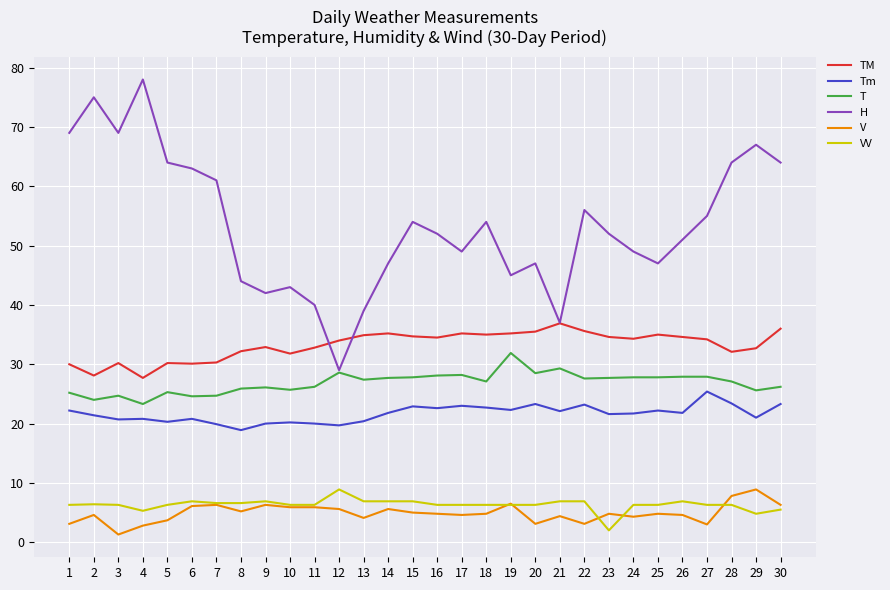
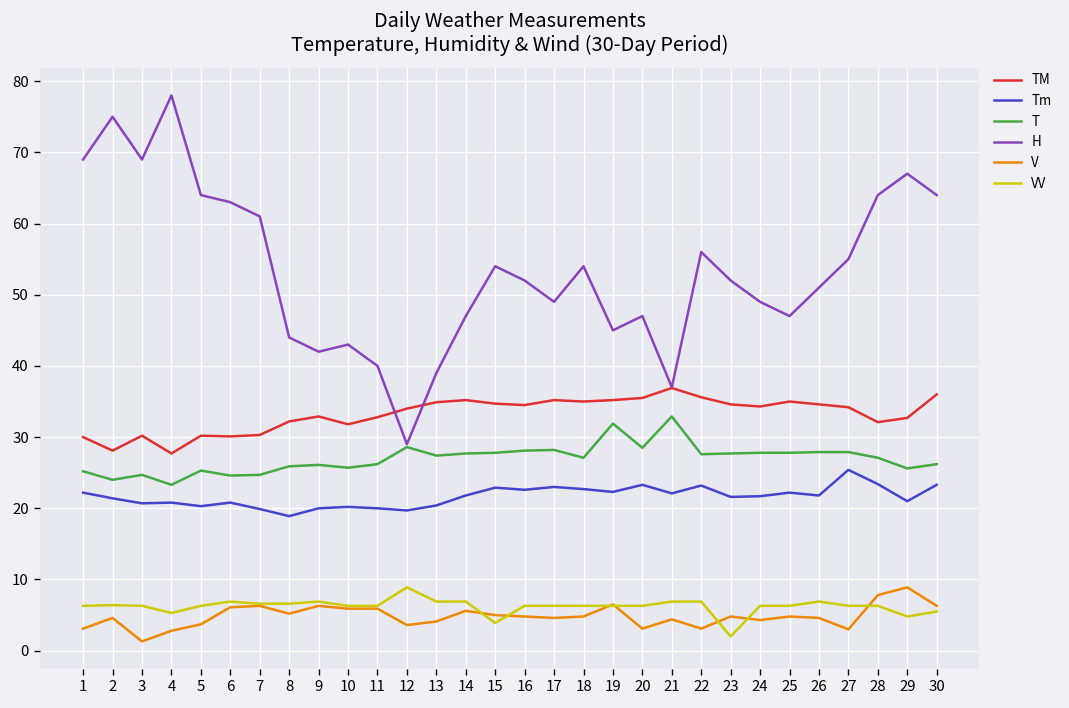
V, 12: 6 -> 4
VV, 15: 7 -> 4
T, 21: 29 -> 33
